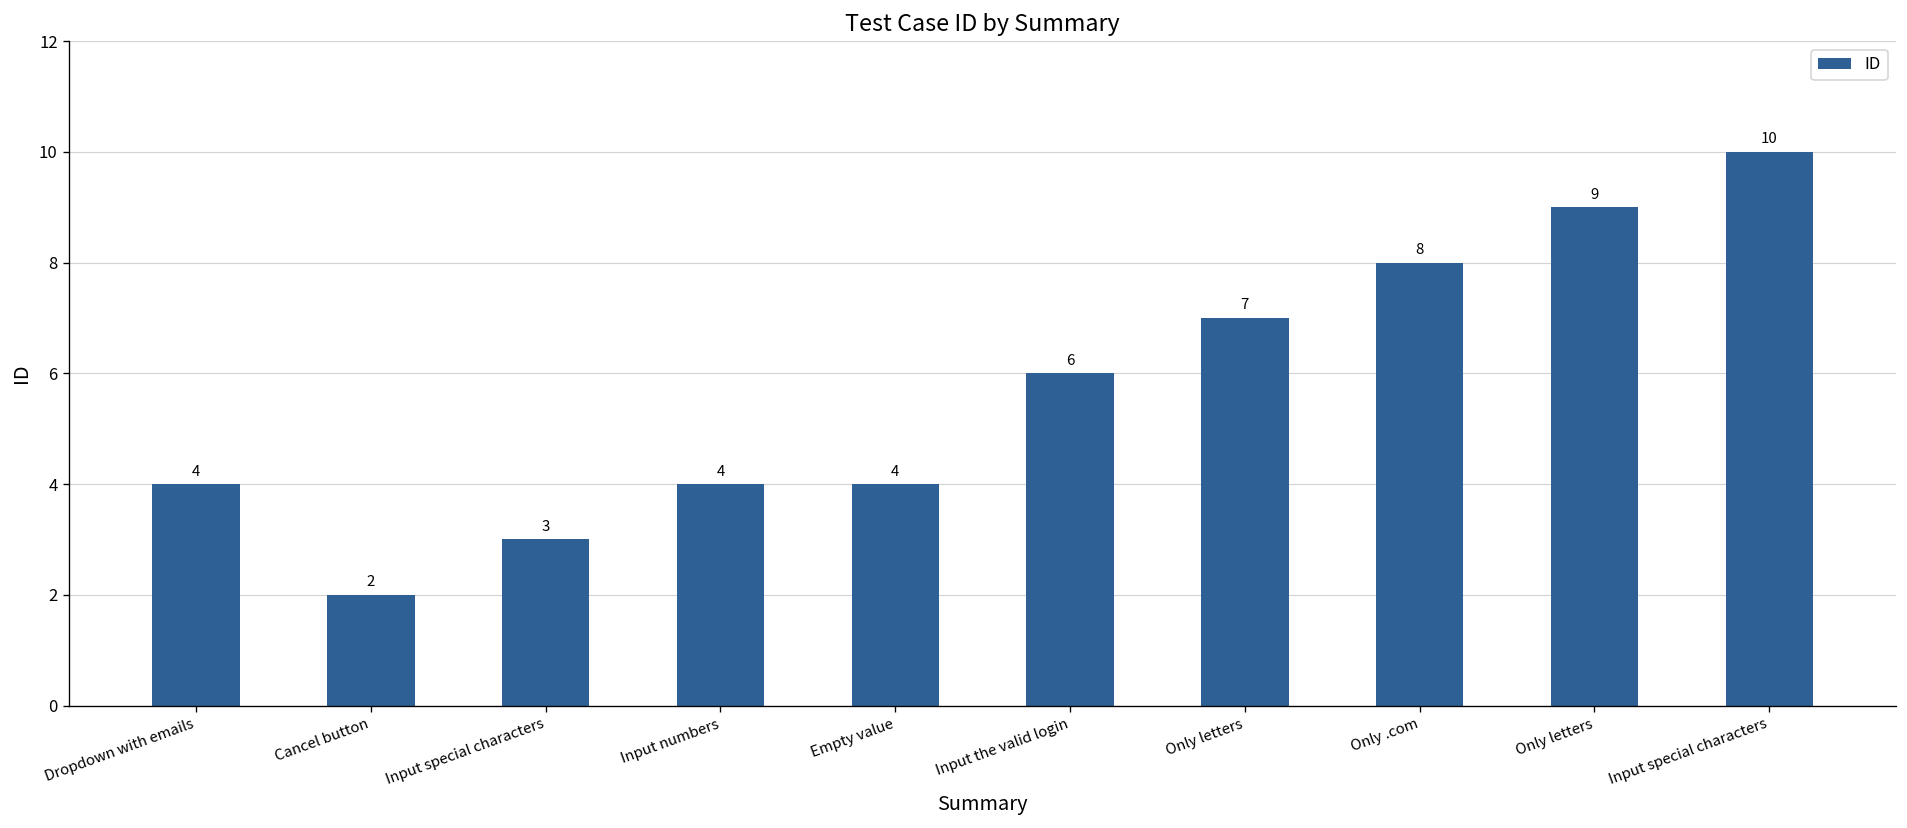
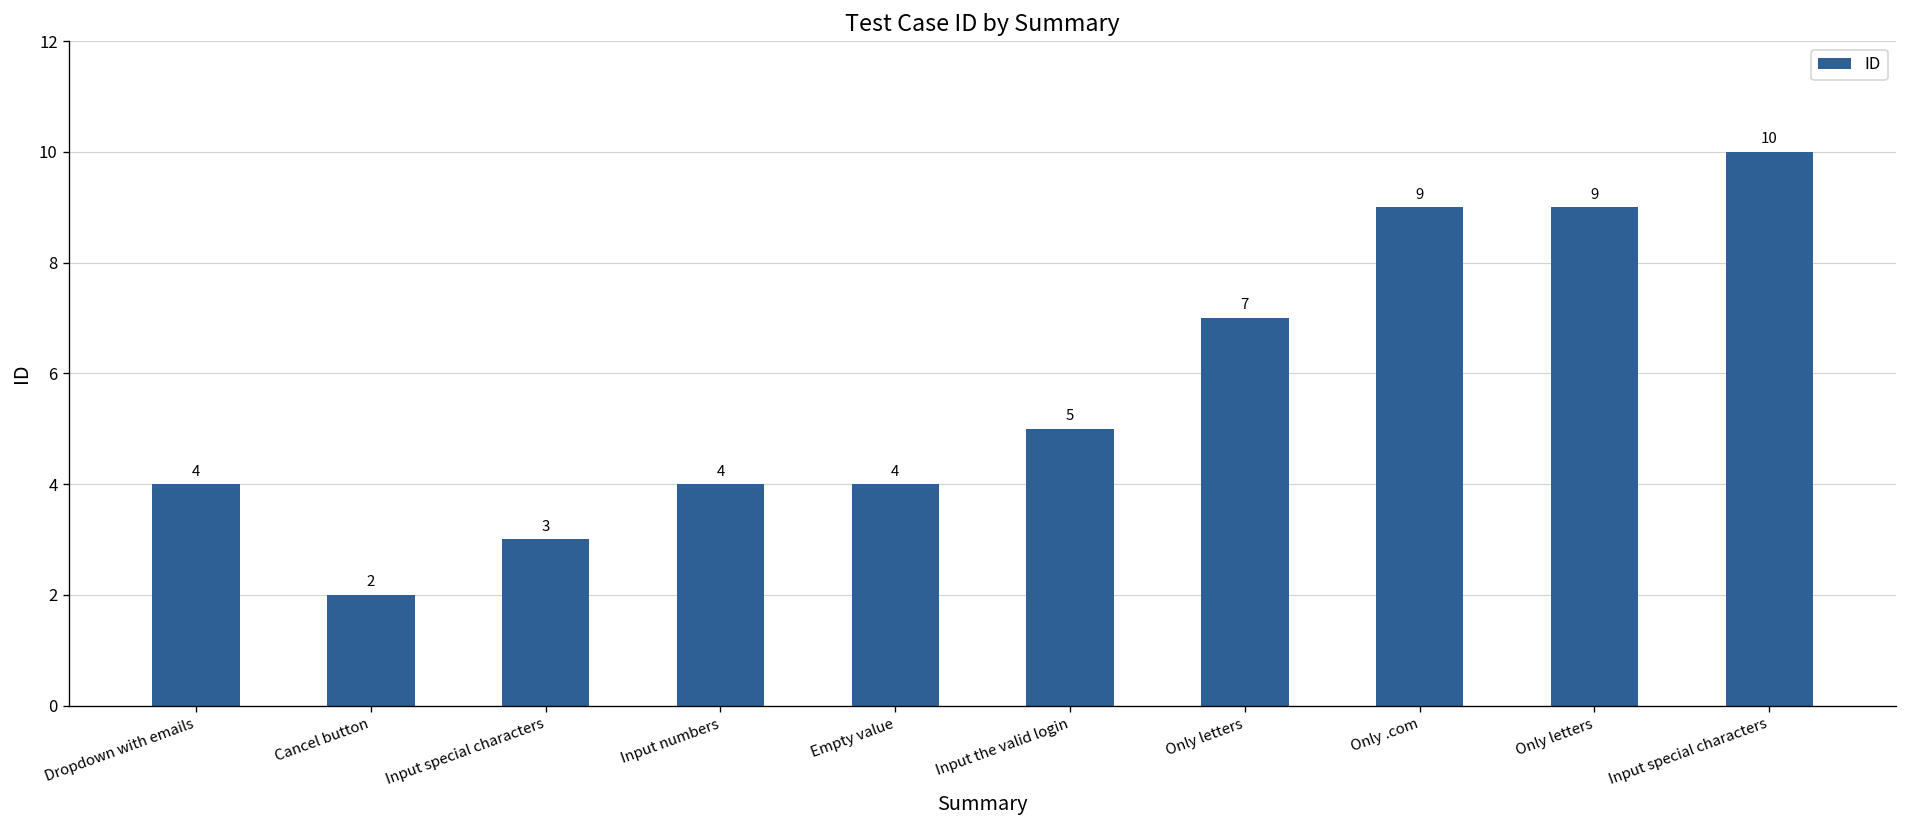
Input the valid login: 6 -> 5
Only .com: 8 -> 9
